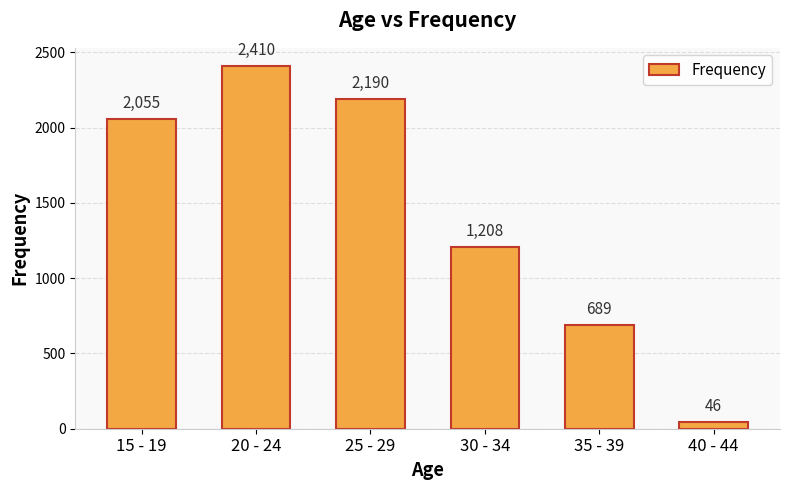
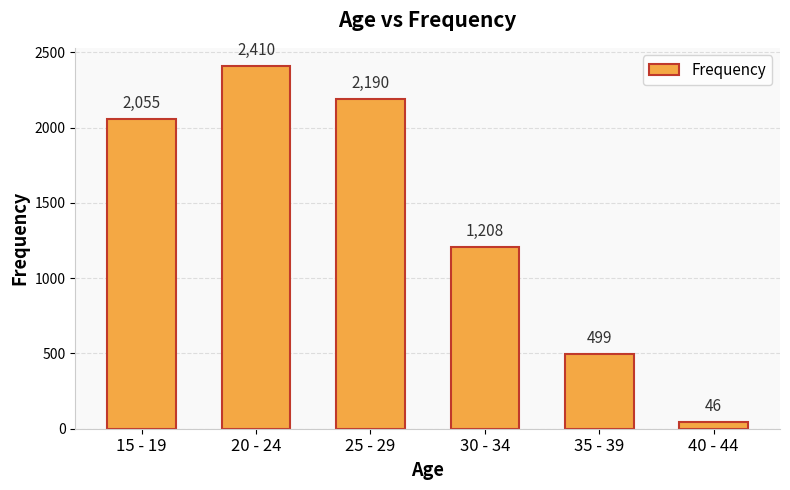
35 - 39: 689 -> 499
